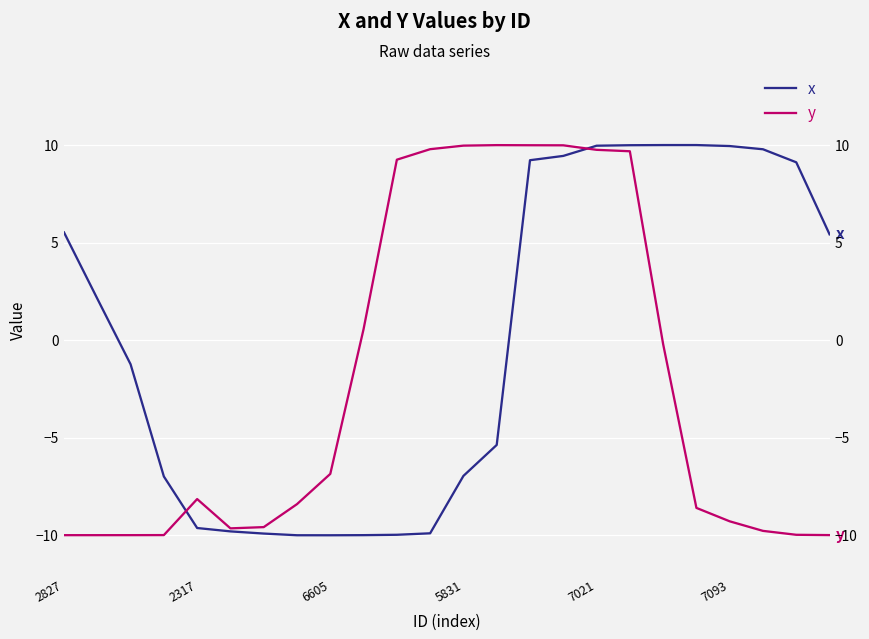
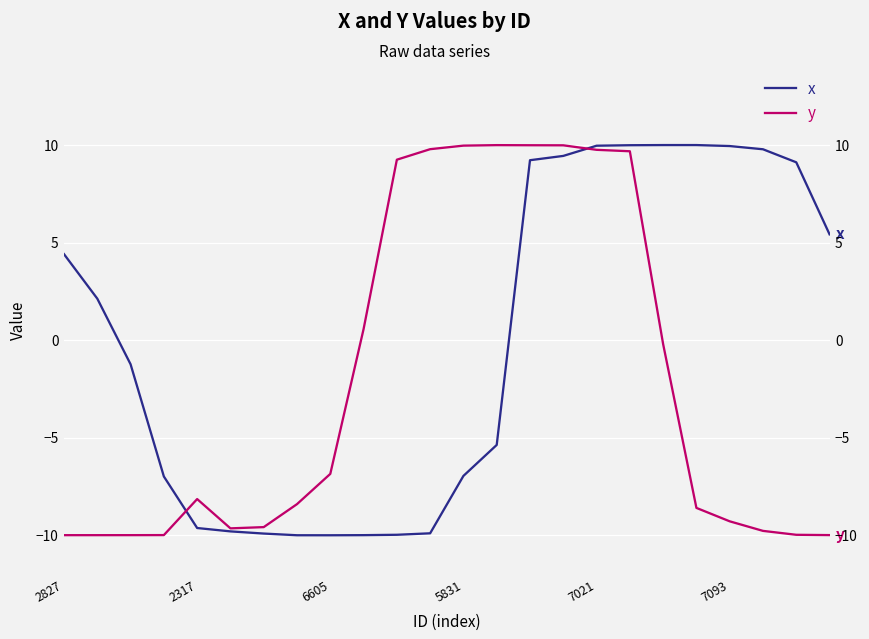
x, 2827: 5.5 -> 4.4
